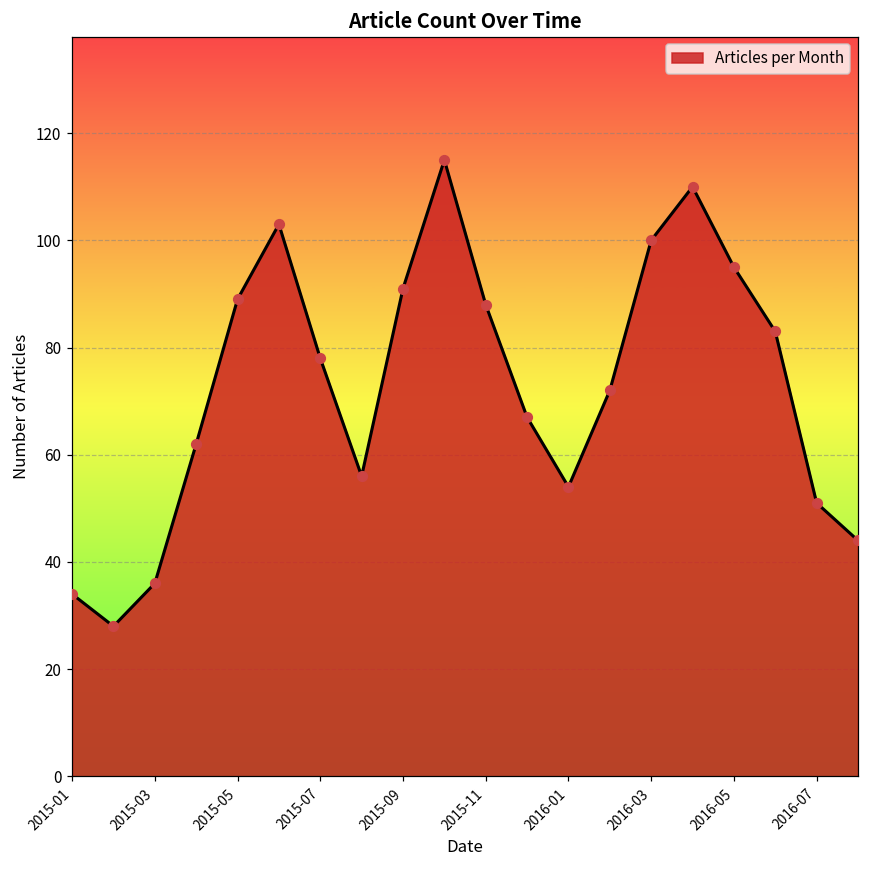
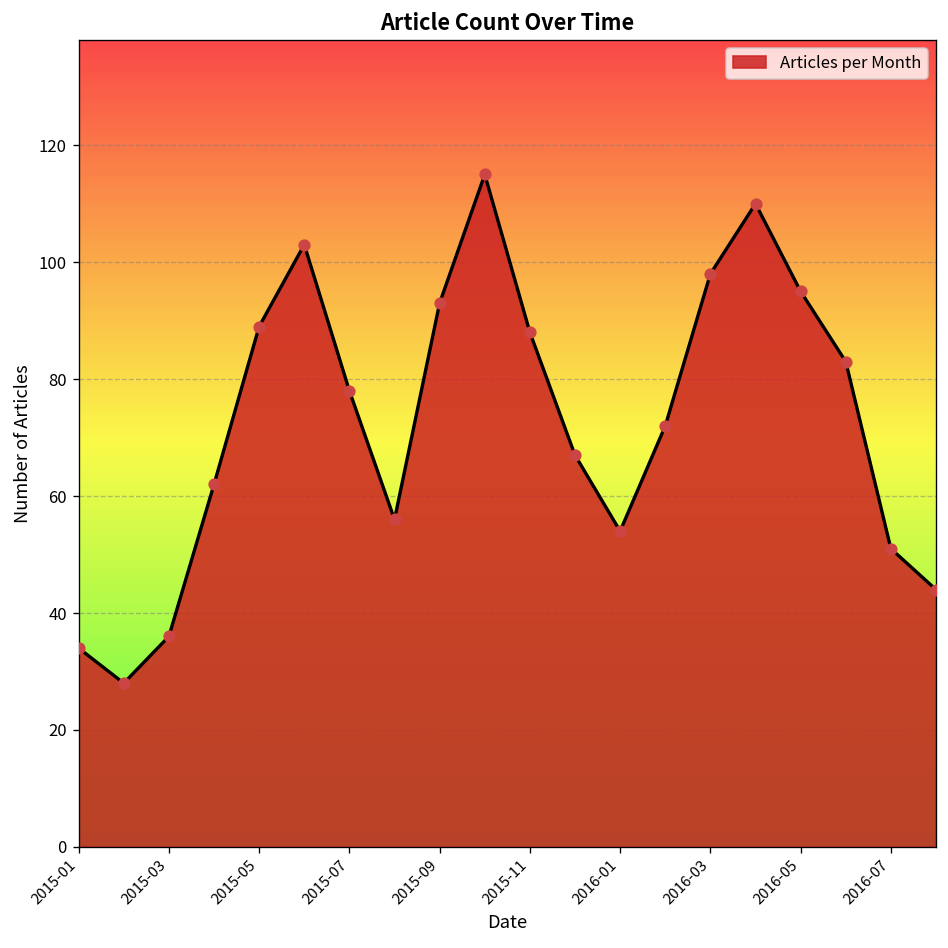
2015-09: 91 -> 93
2016-03: 100 -> 98
